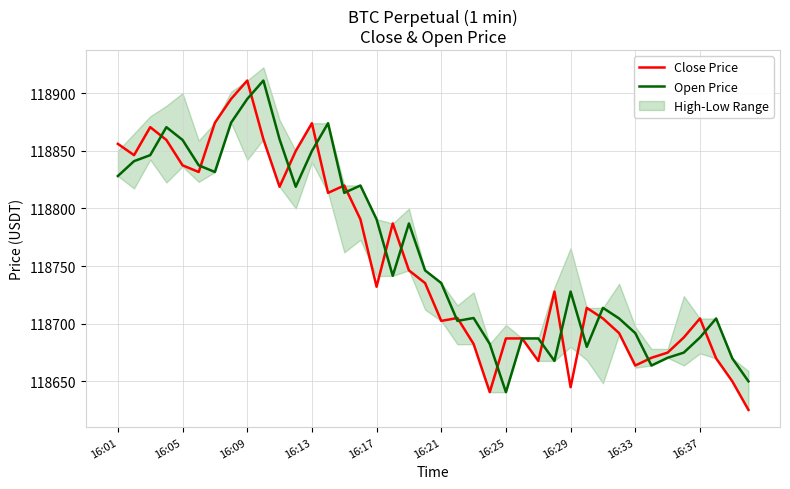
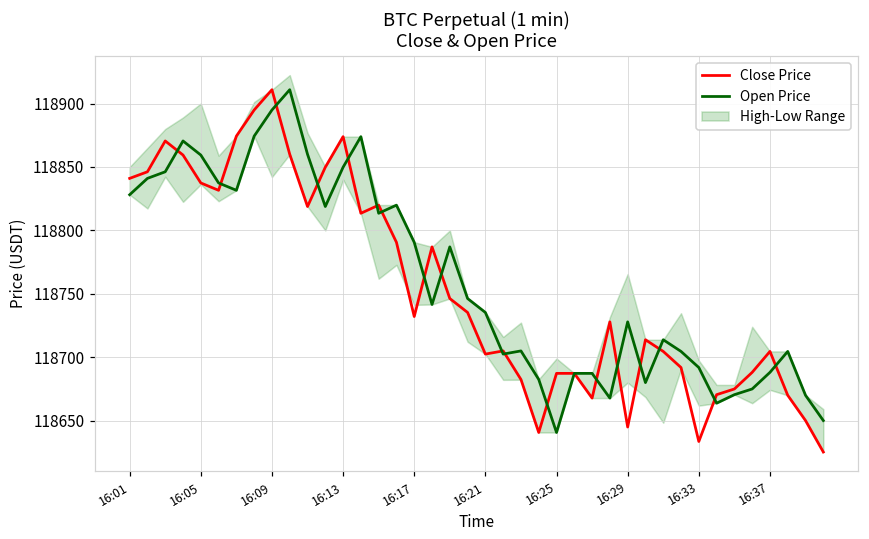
Close Price, 16:01: 118856 -> 118841
Close Price, 16:33: 118664 -> 118634
